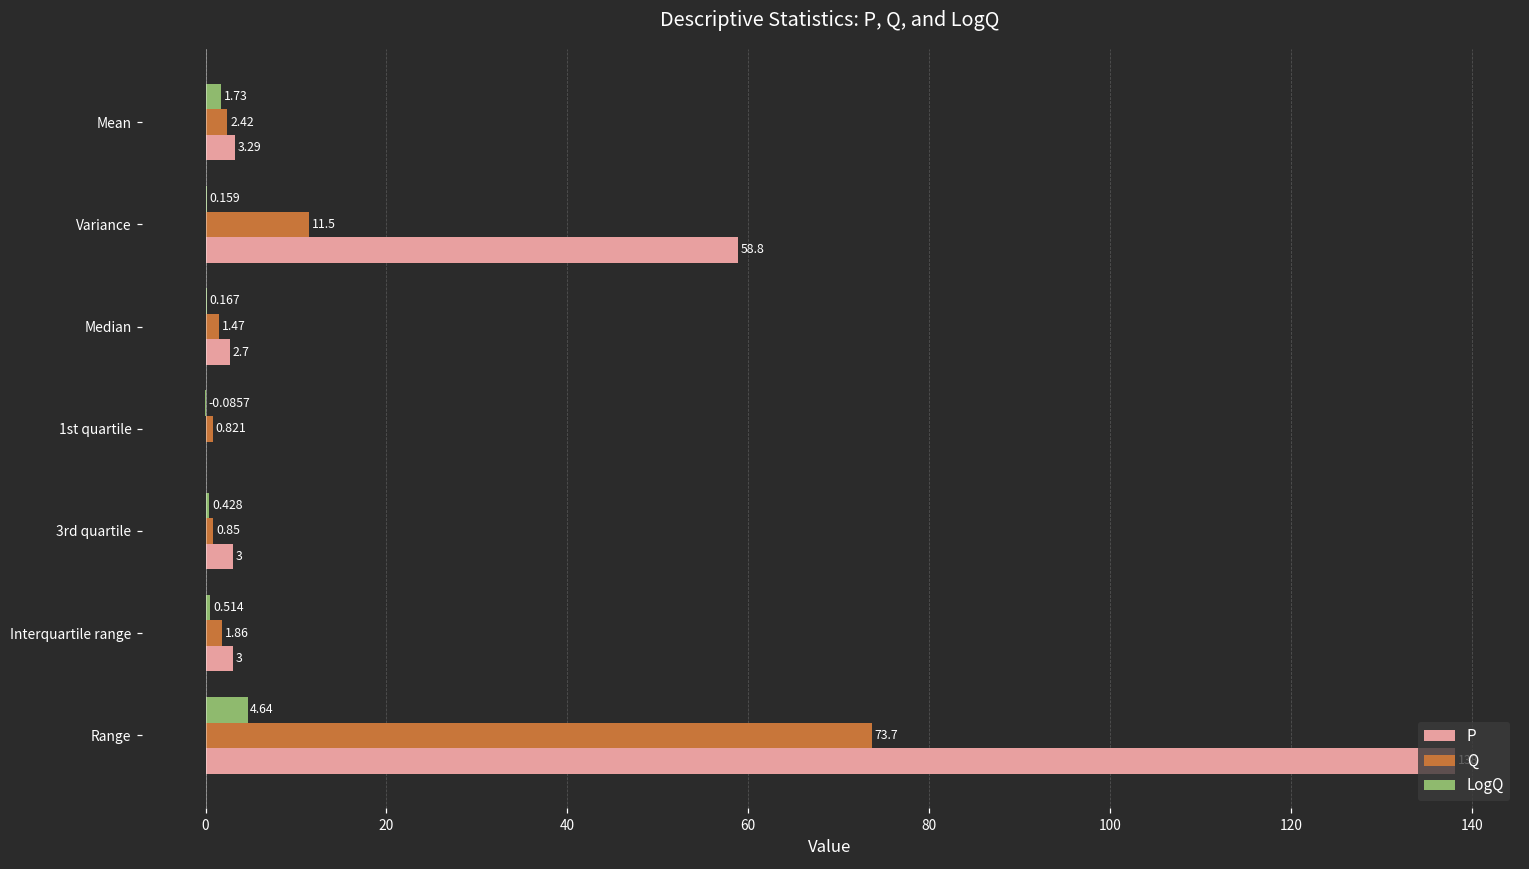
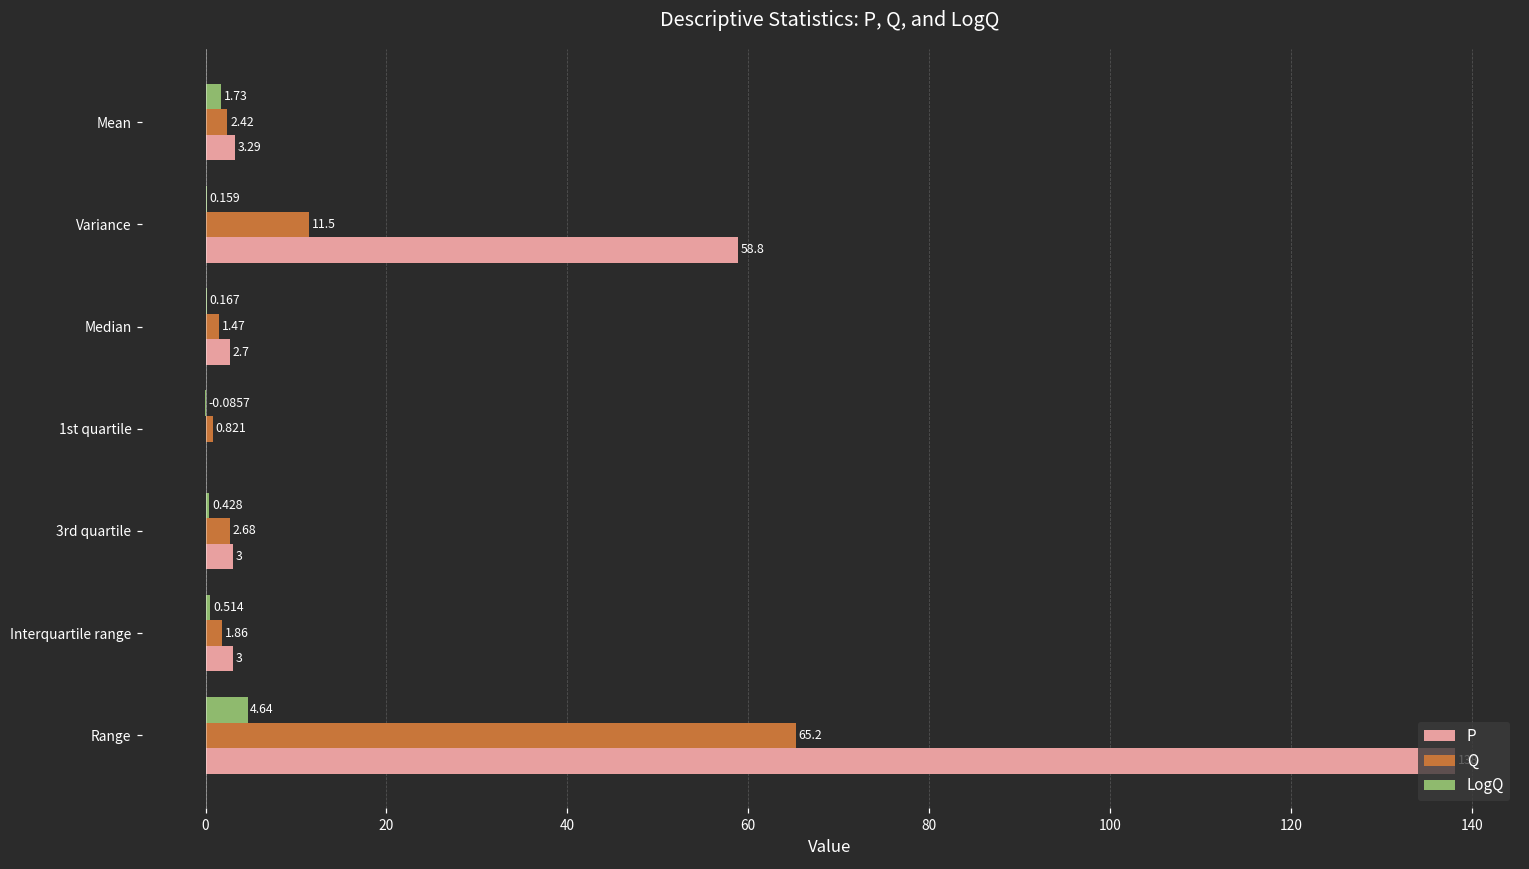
Q, 3rd quartile: 0.85 -> 2.68
Q, Range: 73.7 -> 65.2
